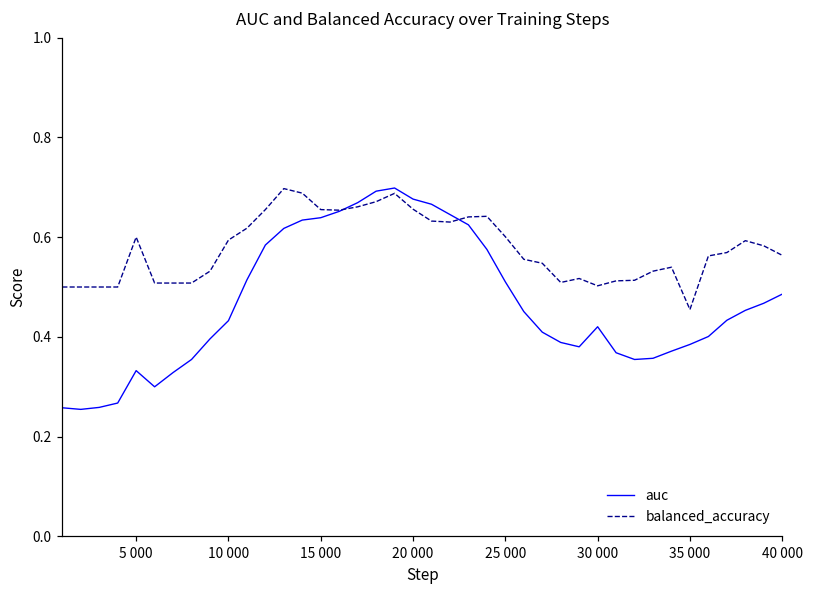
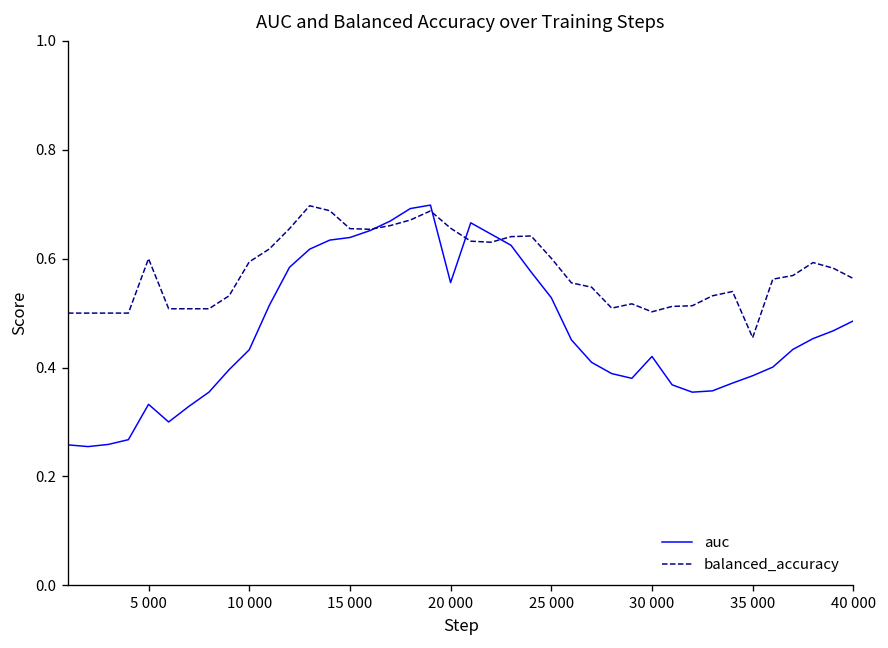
auc, 20 000: 0.68 -> 0.56
auc, 25 000: 0.51 -> 0.53
